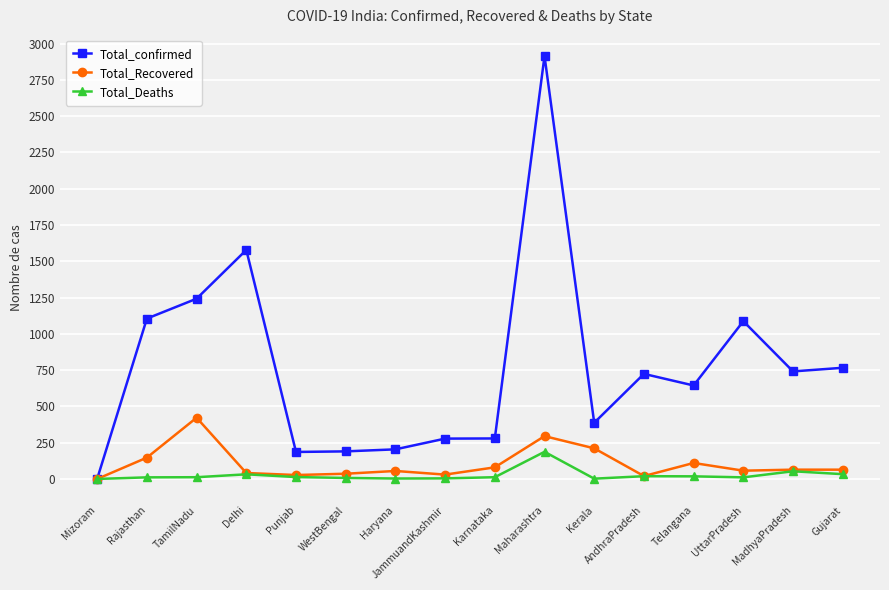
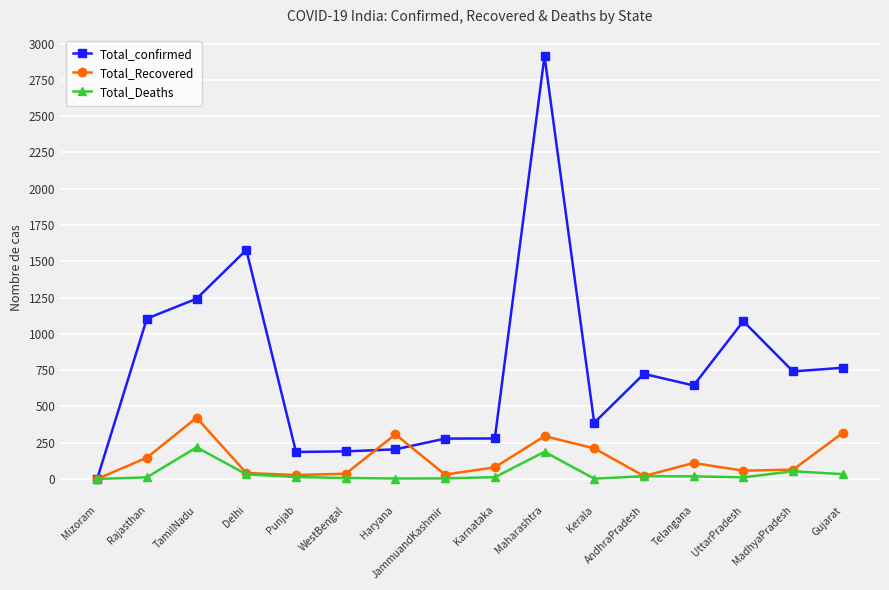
Total_Deaths, TamilNadu: 10 -> 220
Total_Recovered, Haryana: 60 -> 310
Total_Recovered, Gujarat: 60 -> 320
